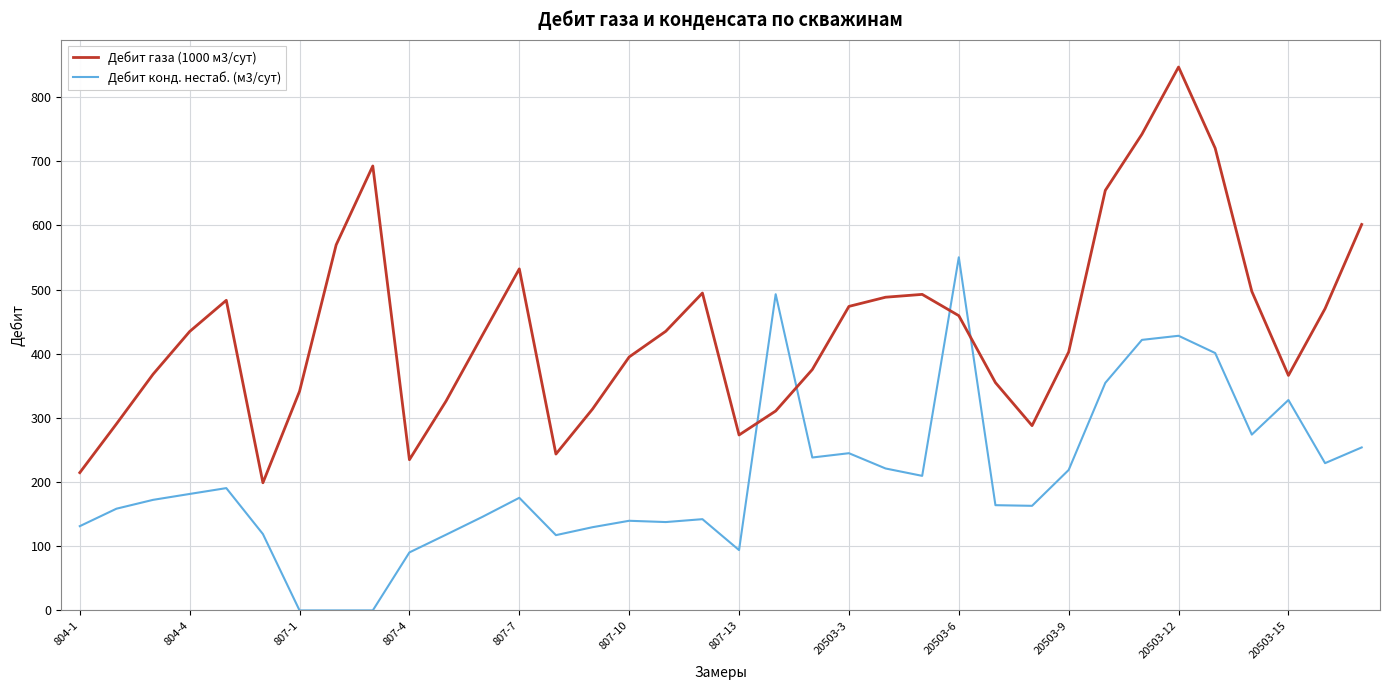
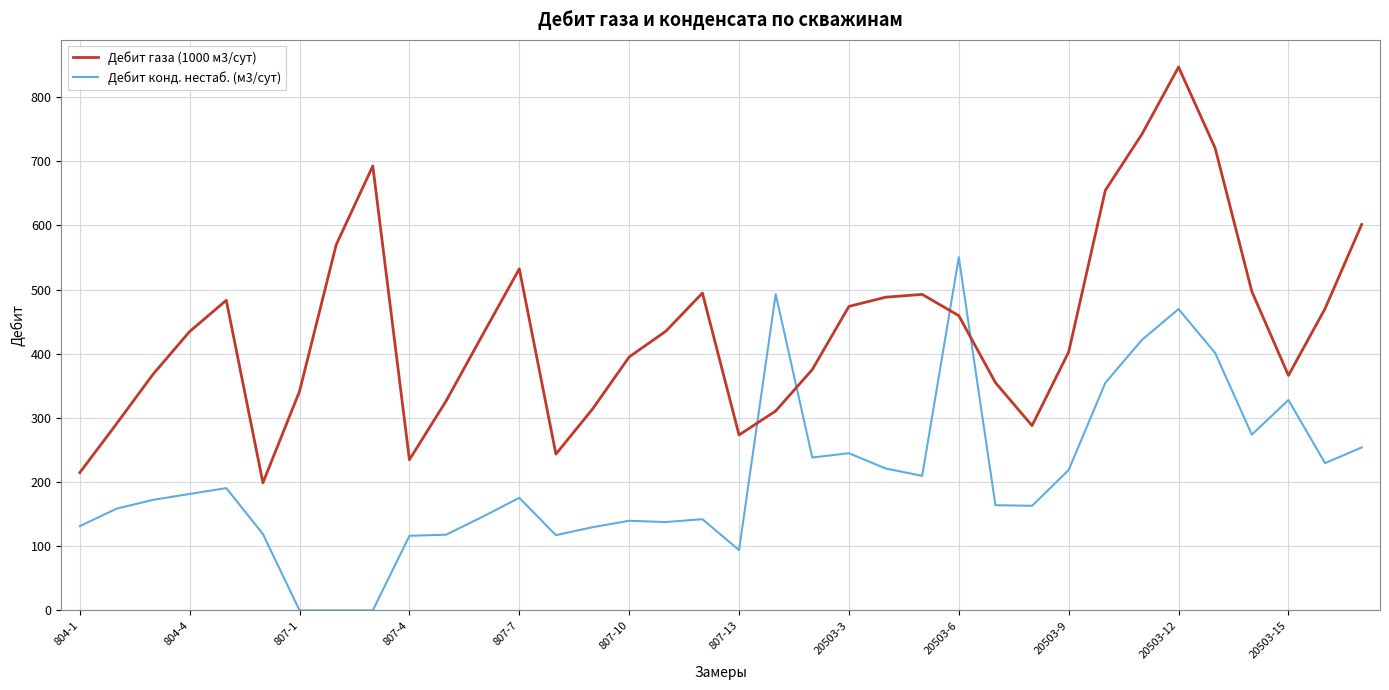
Дебит конд. нестаб. (м3/сут), 807-4: 90 -> 120
Дебит конд. нестаб. (м3/сут), 20503-12: 430 -> 470
